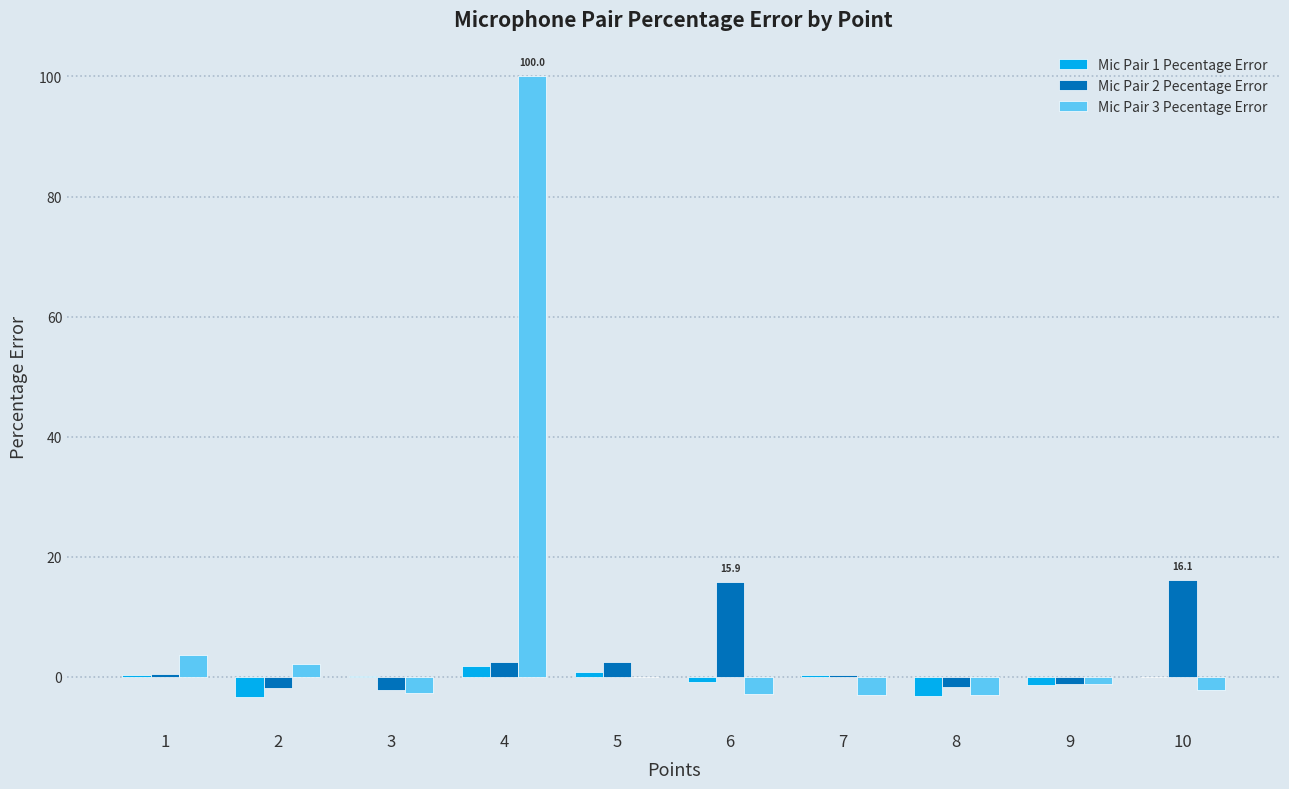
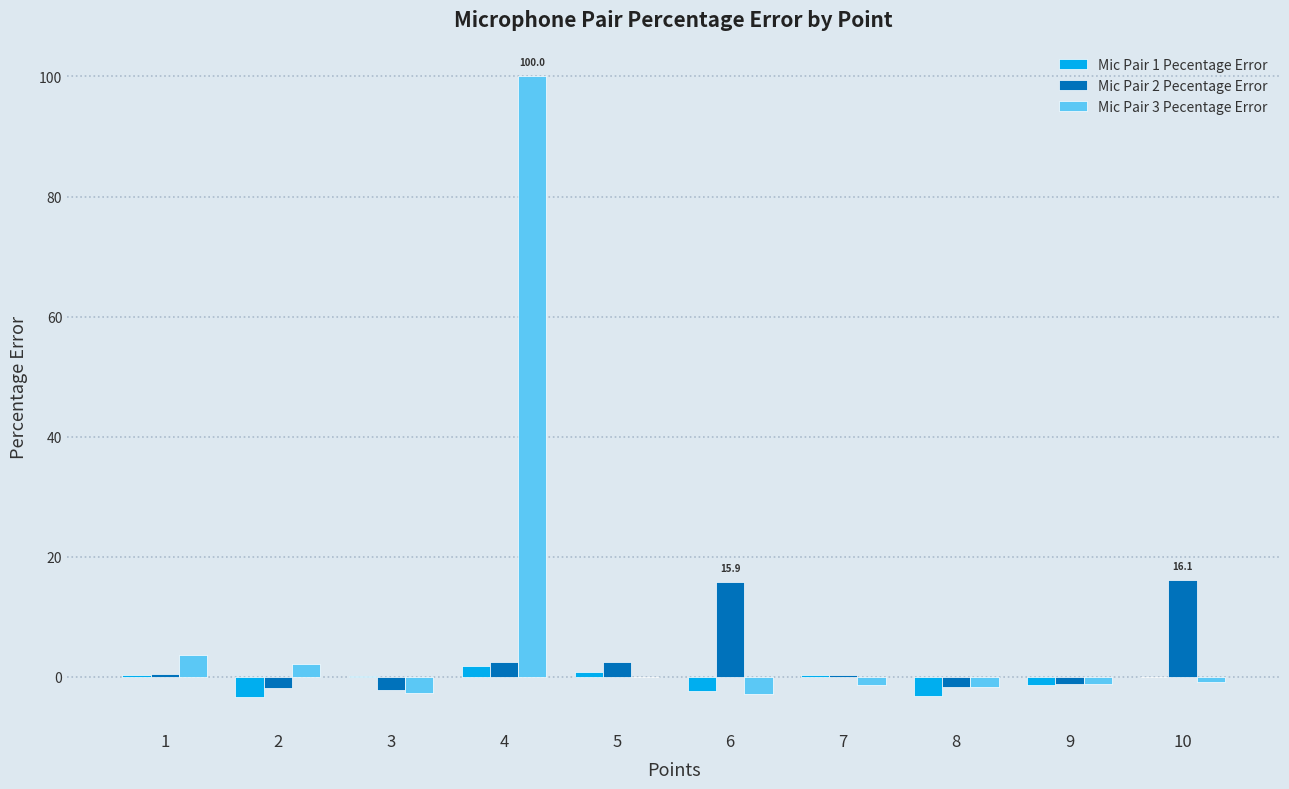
Mic Pair 1 Pecentage Error, 6: -1 -> -2
Mic Pair 3 Pecentage Error, 7: -3 -> -1
Mic Pair 3 Pecentage Error, 8: -3 -> -2
Mic Pair 3 Pecentage Error, 10: -2 -> -1
